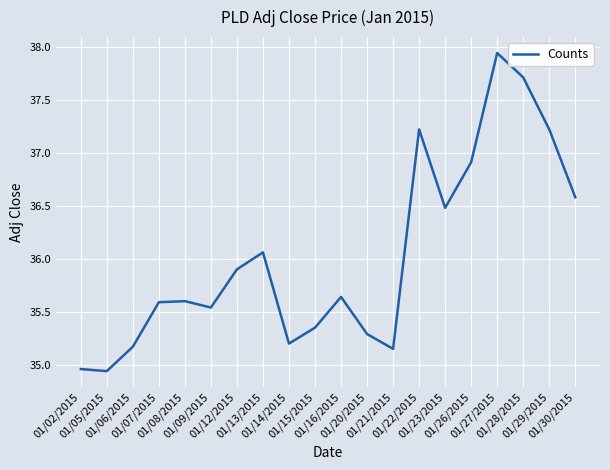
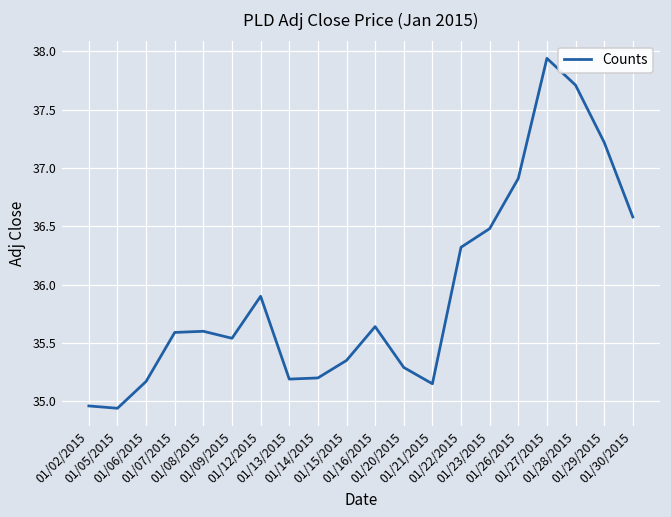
01/13/2015: 36.06 -> 35.19
01/22/2015: 37.22 -> 36.32
